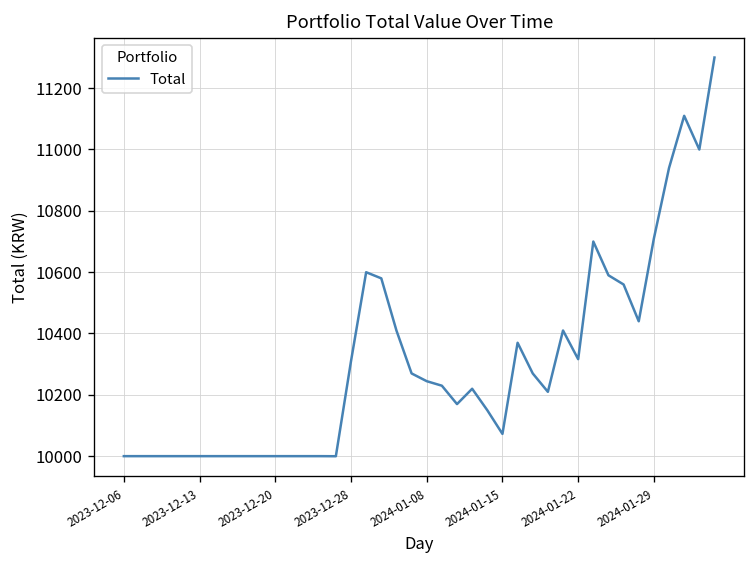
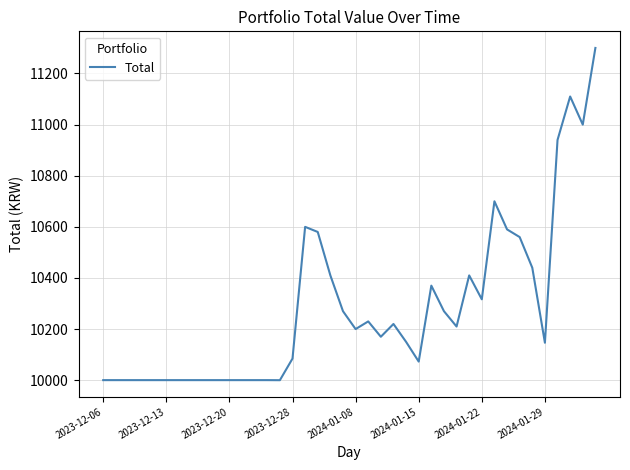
2023-12-28: 10310 -> 10080
2024-01-08: 10240 -> 10200
2024-01-29: 10710 -> 10150
